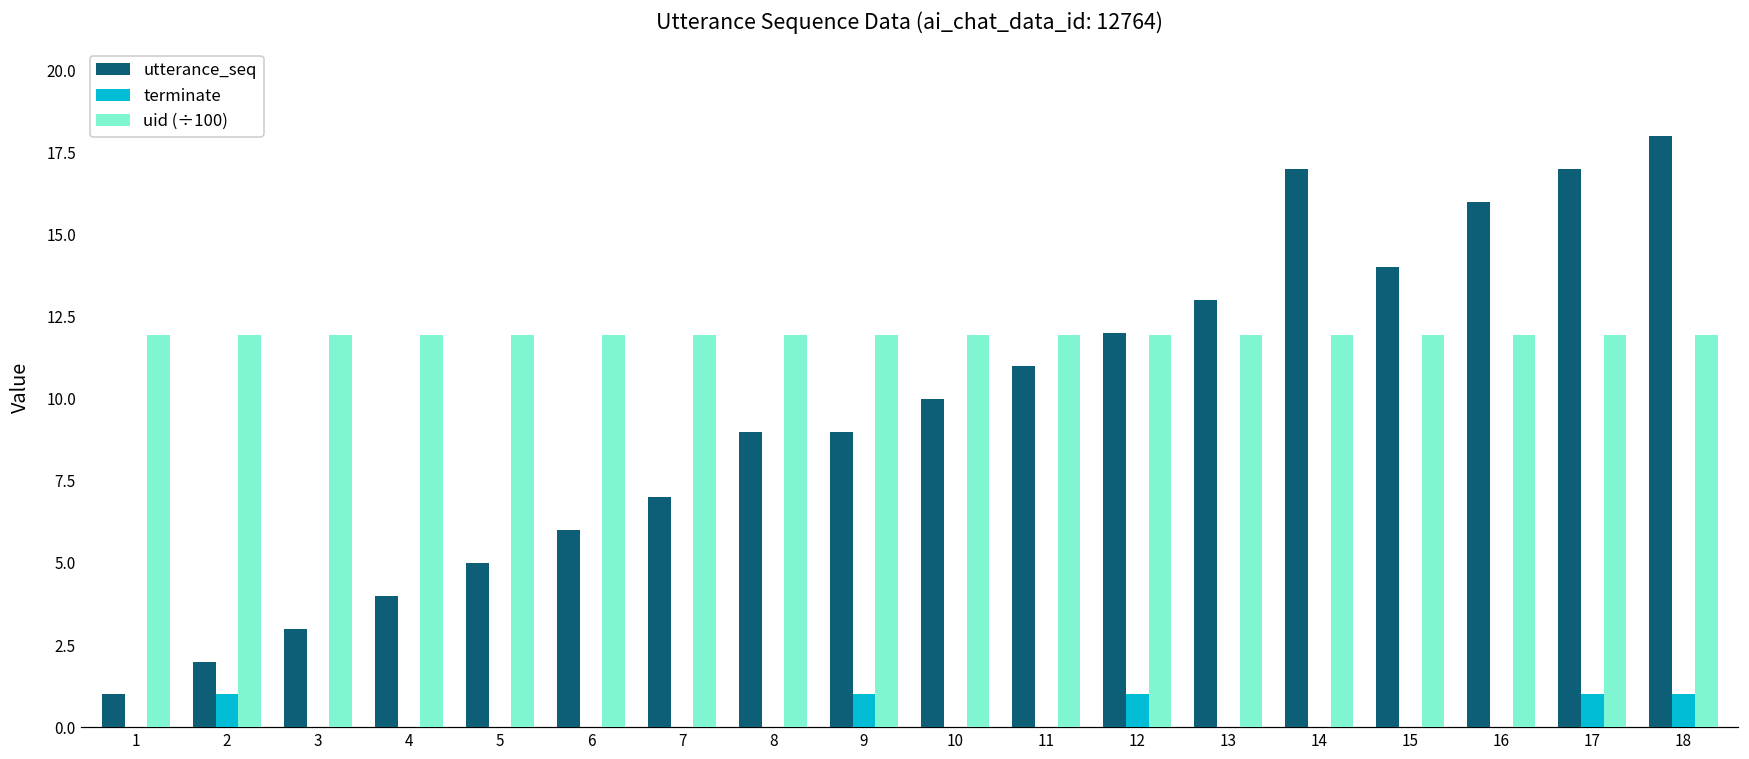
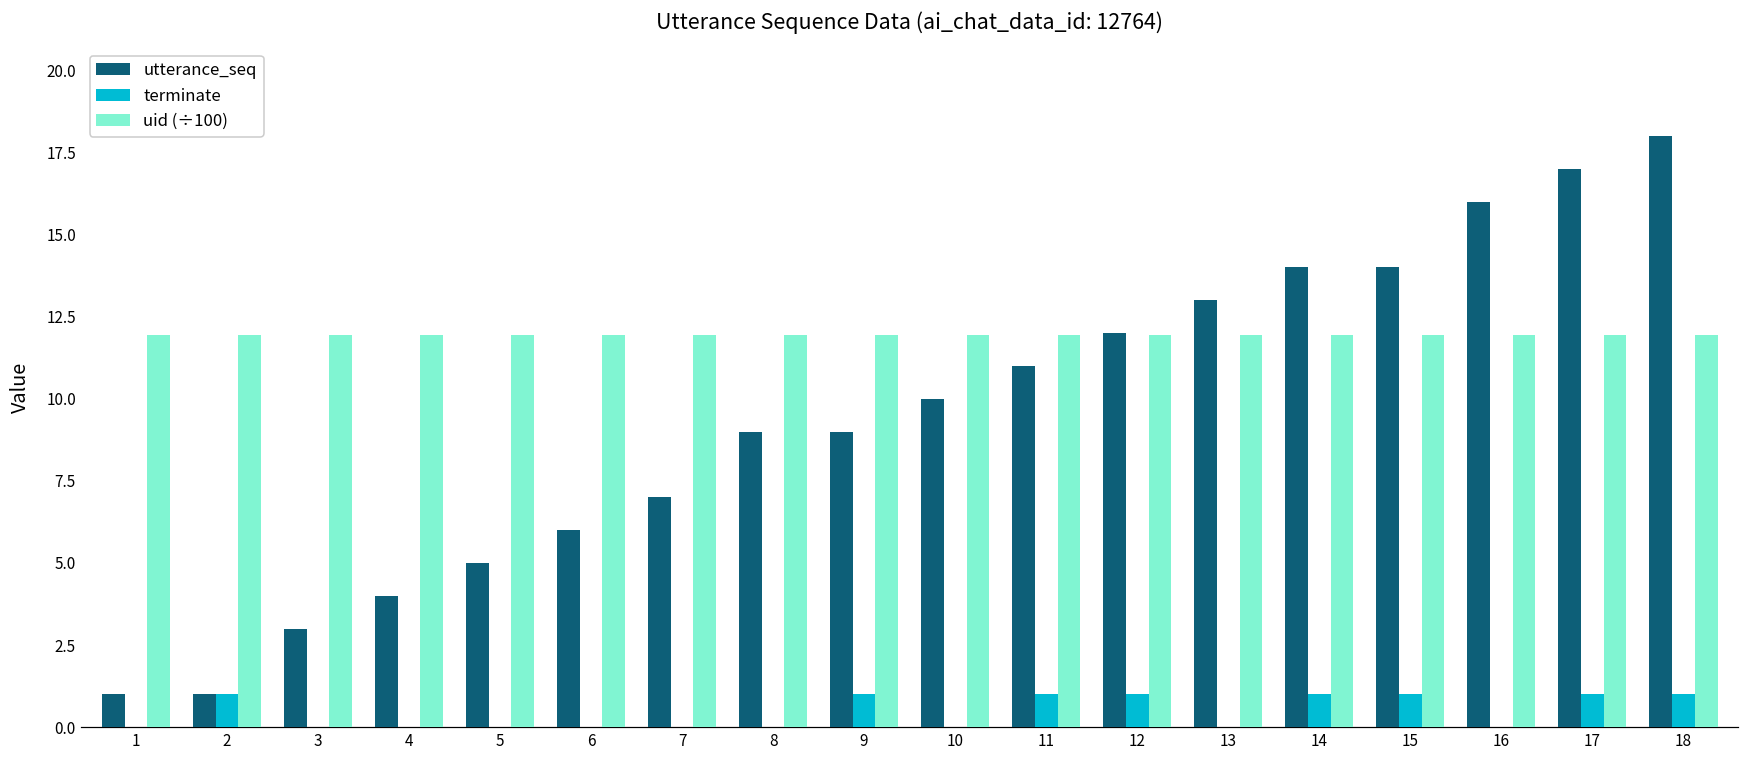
utterance_seq, 2: 2 -> 1
terminate, 11: 0 -> 1
utterance_seq, 14: 17 -> 14
terminate, 14: 0 -> 1
terminate, 15: 0 -> 1
